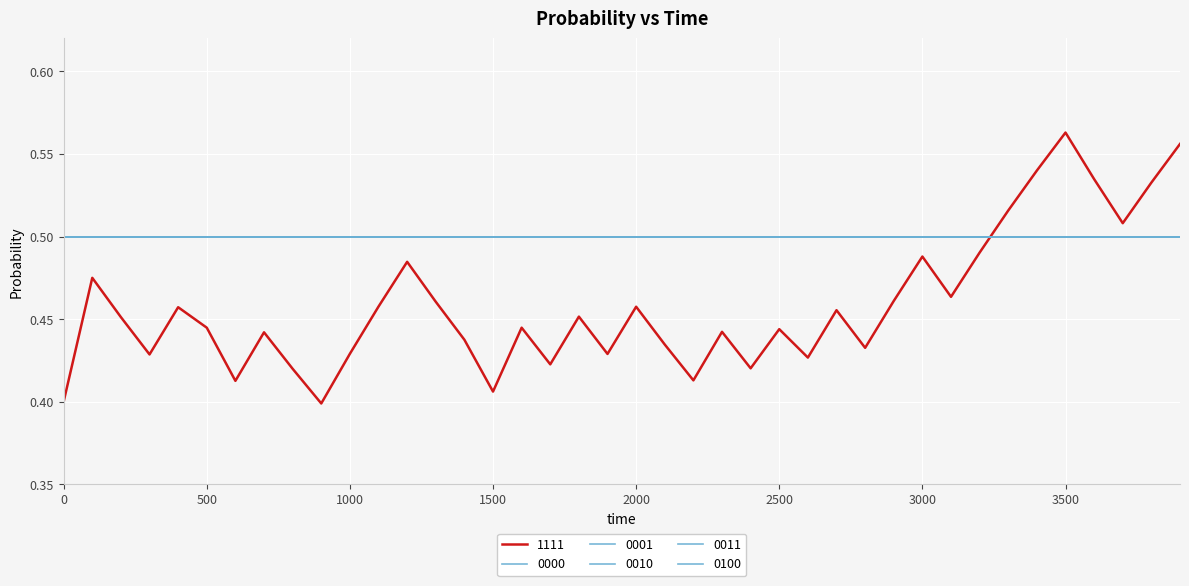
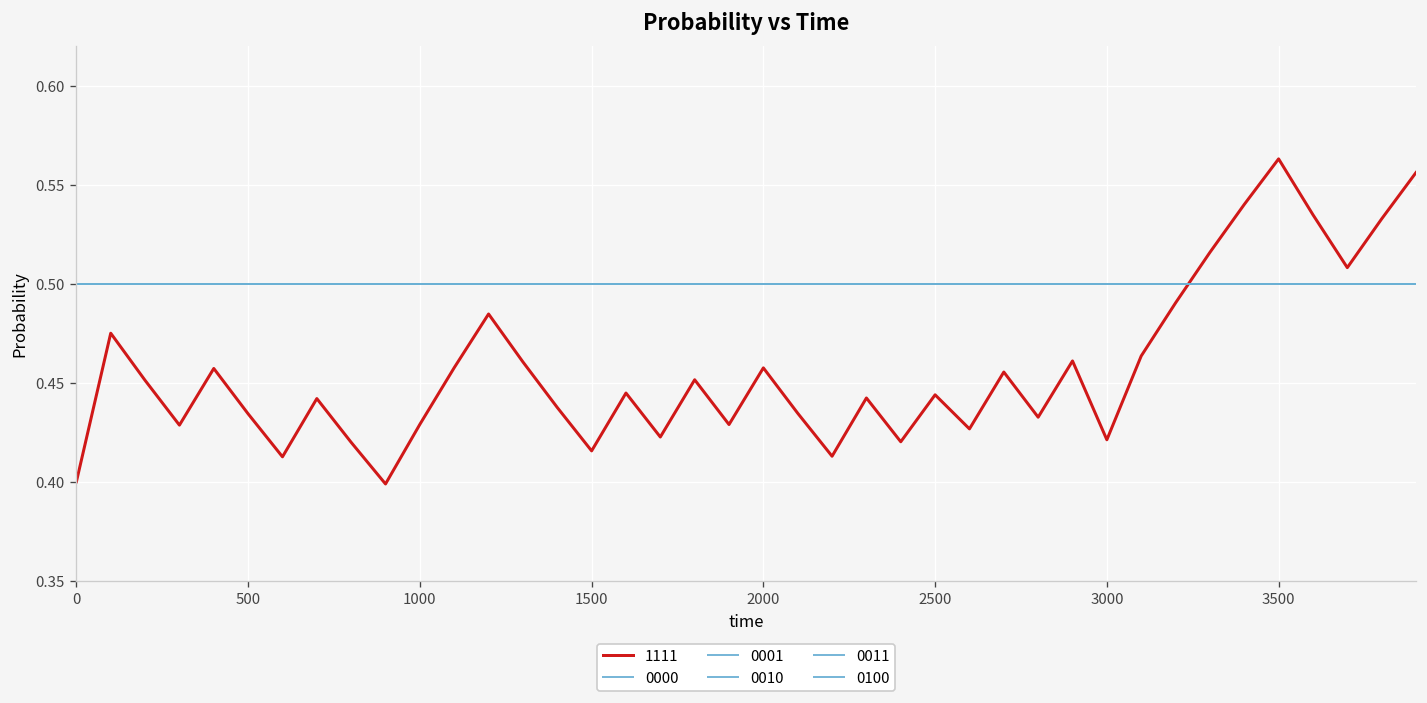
1111, 500: 0.445 -> 0.434
1111, 1500: 0.406 -> 0.416
1111, 3000: 0.488 -> 0.421
